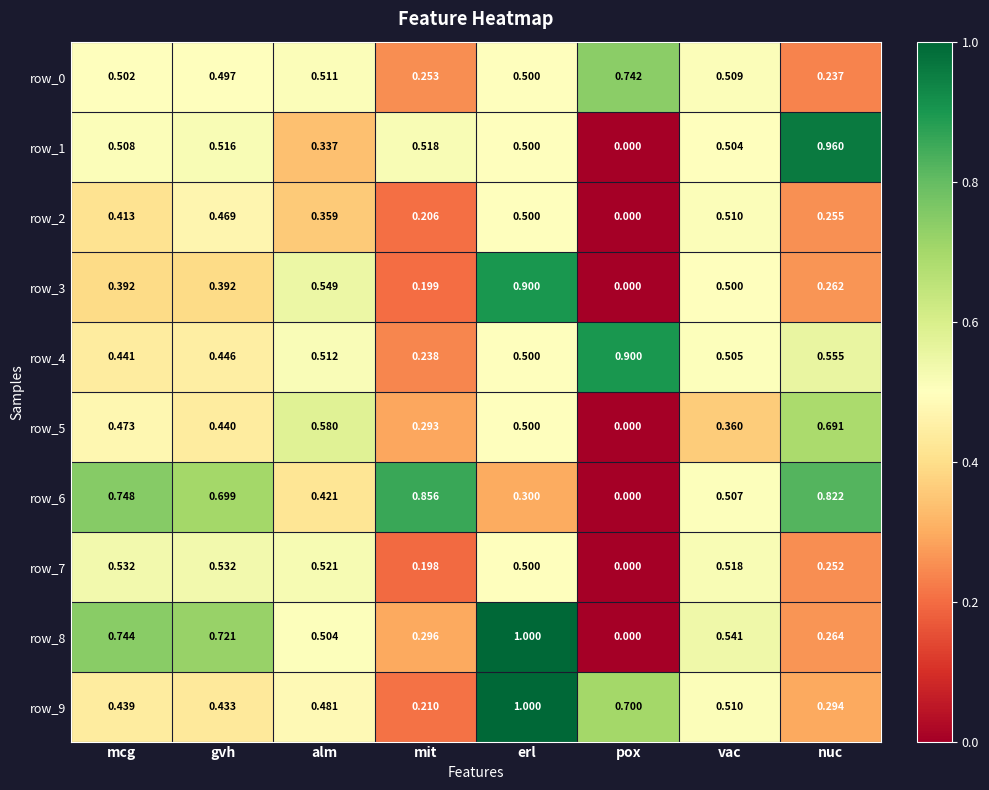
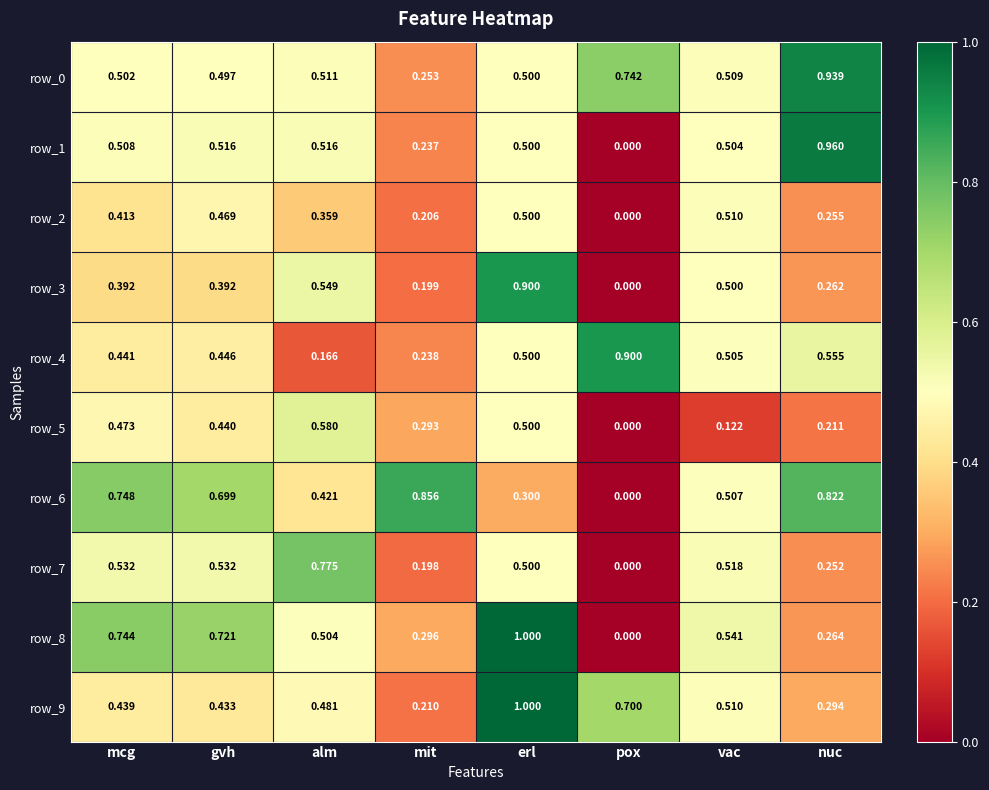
row_0, nuc: 0.237 -> 0.939
row_1, alm: 0.337 -> 0.516
row_1, mit: 0.518 -> 0.237
row_4, alm: 0.512 -> 0.166
row_5, vac: 0.360 -> 0.122
row_5, nuc: 0.691 -> 0.211
row_7, alm: 0.521 -> 0.775
